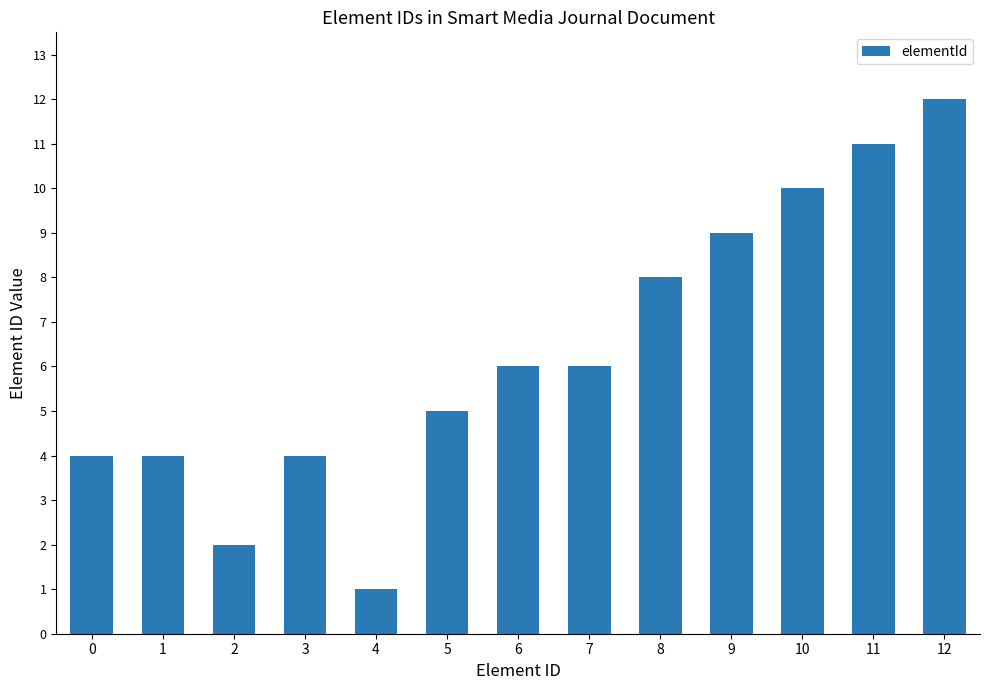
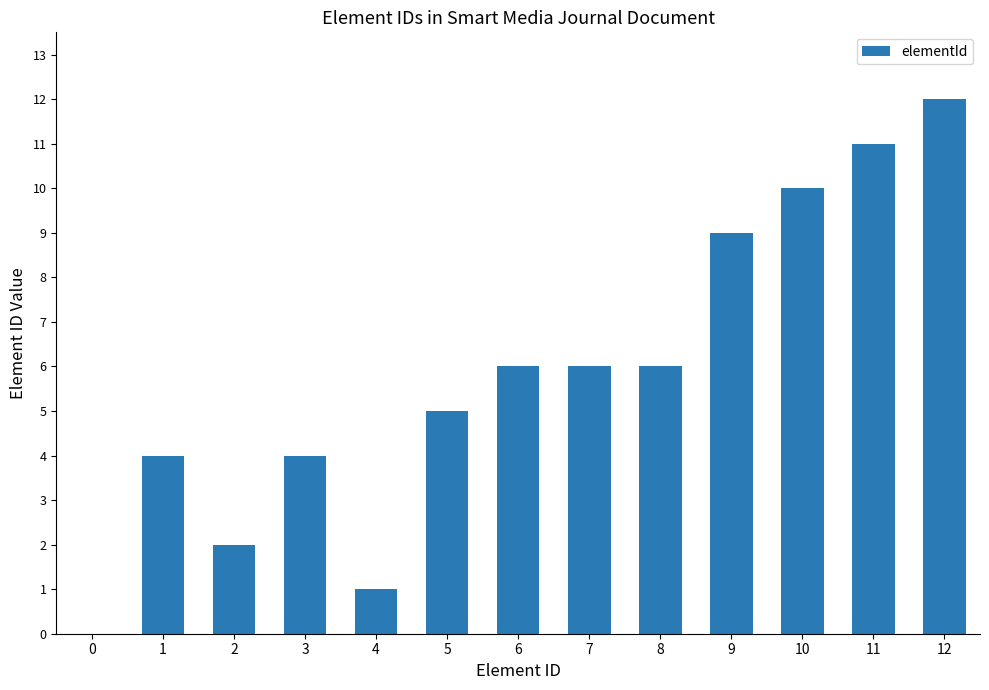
0: 4 -> 0
8: 8 -> 6
